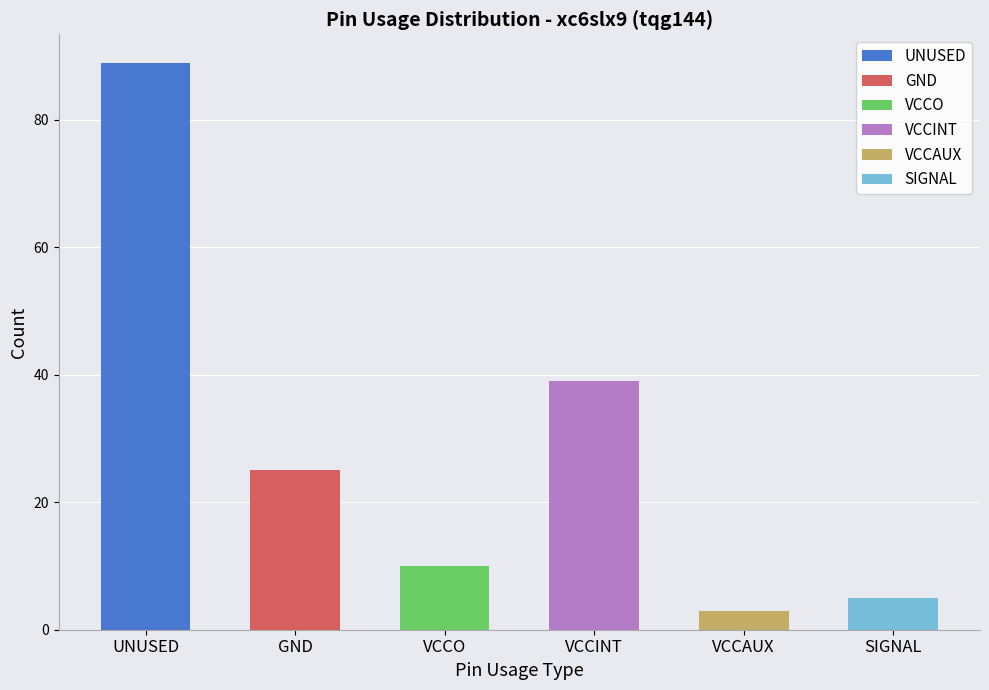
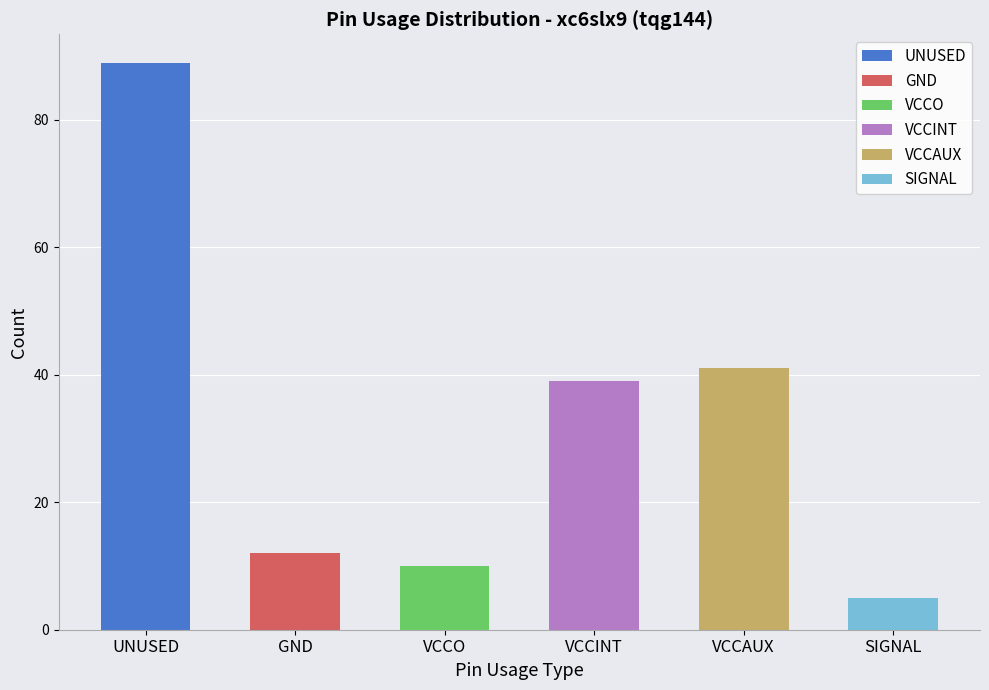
GND: 25 -> 12
VCCAUX: 3 -> 41
